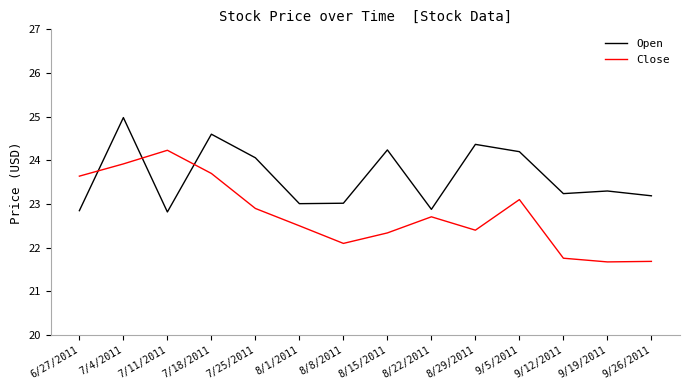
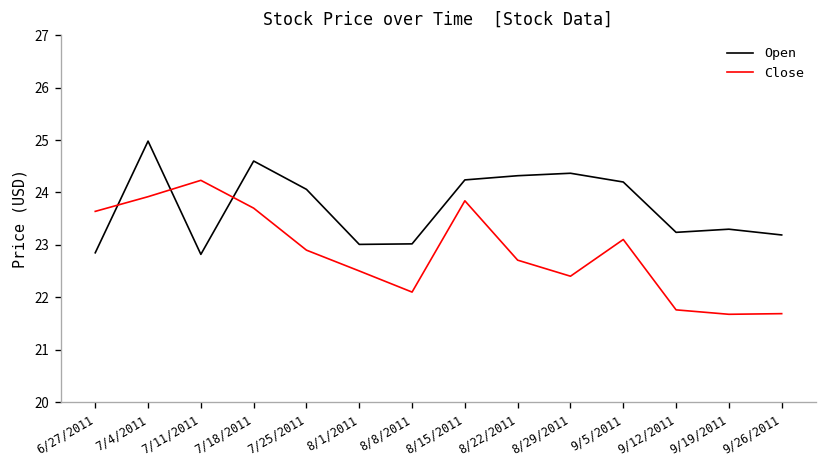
Close, 8/15/2011: 22.3 -> 23.8
Open, 8/22/2011: 22.9 -> 24.3
